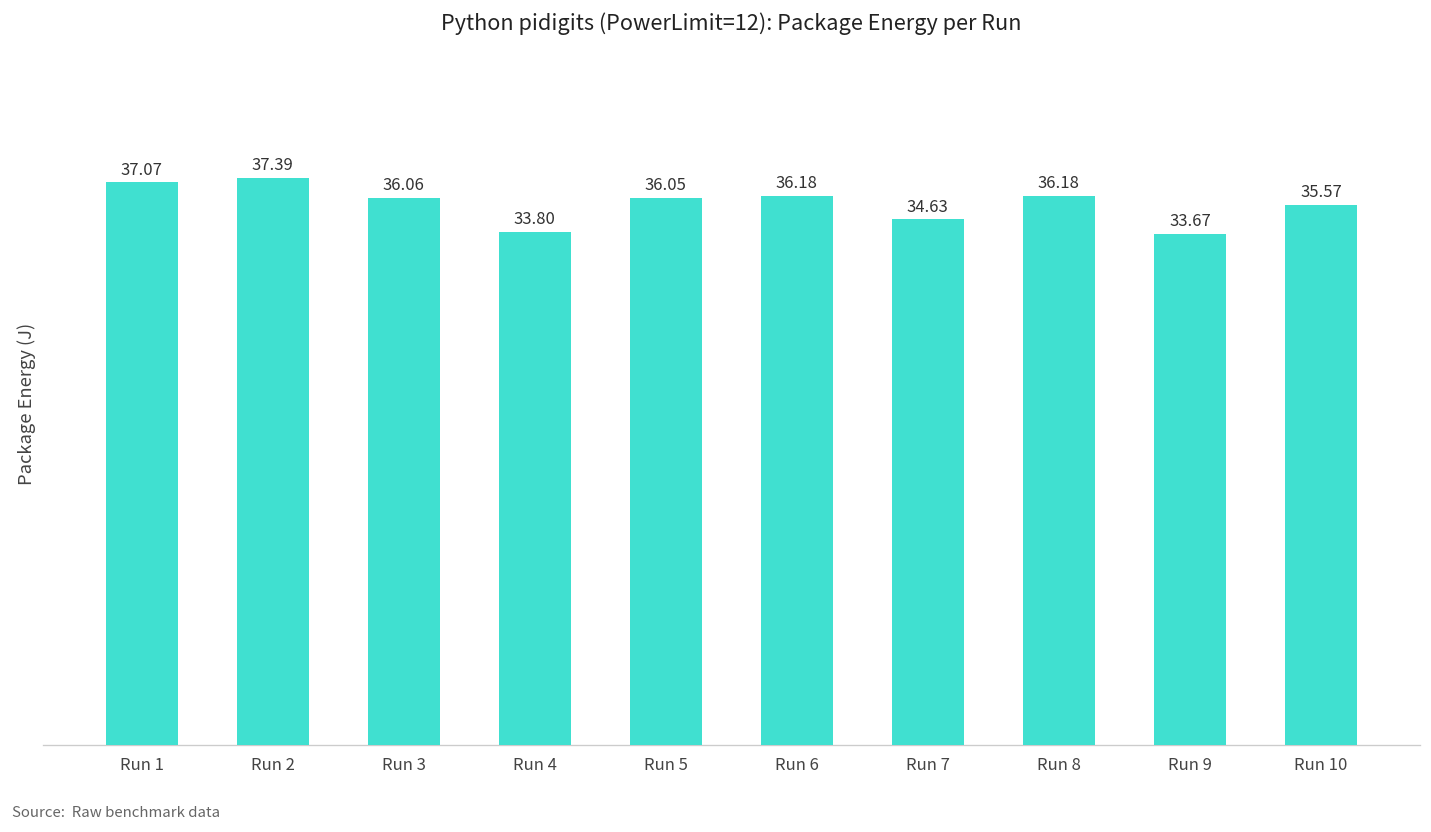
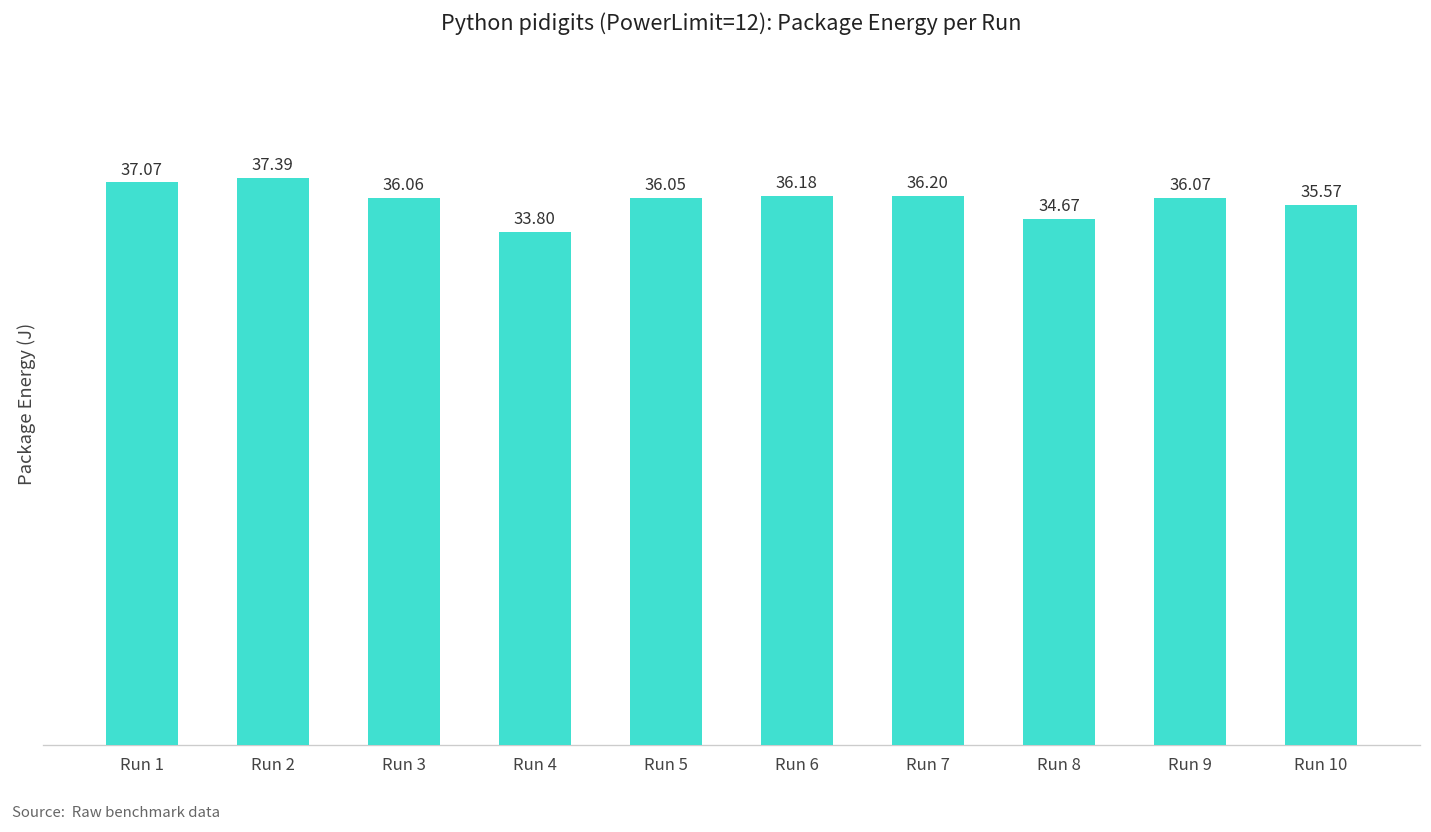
Run 7: 34.63 -> 36.20
Run 8: 36.18 -> 34.67
Run 9: 33.67 -> 36.07
